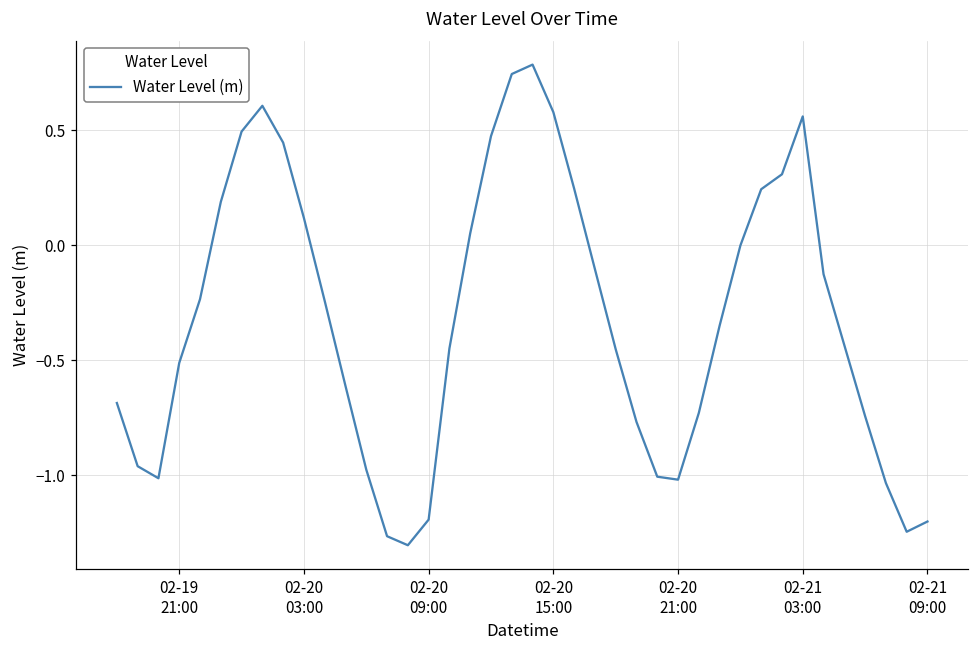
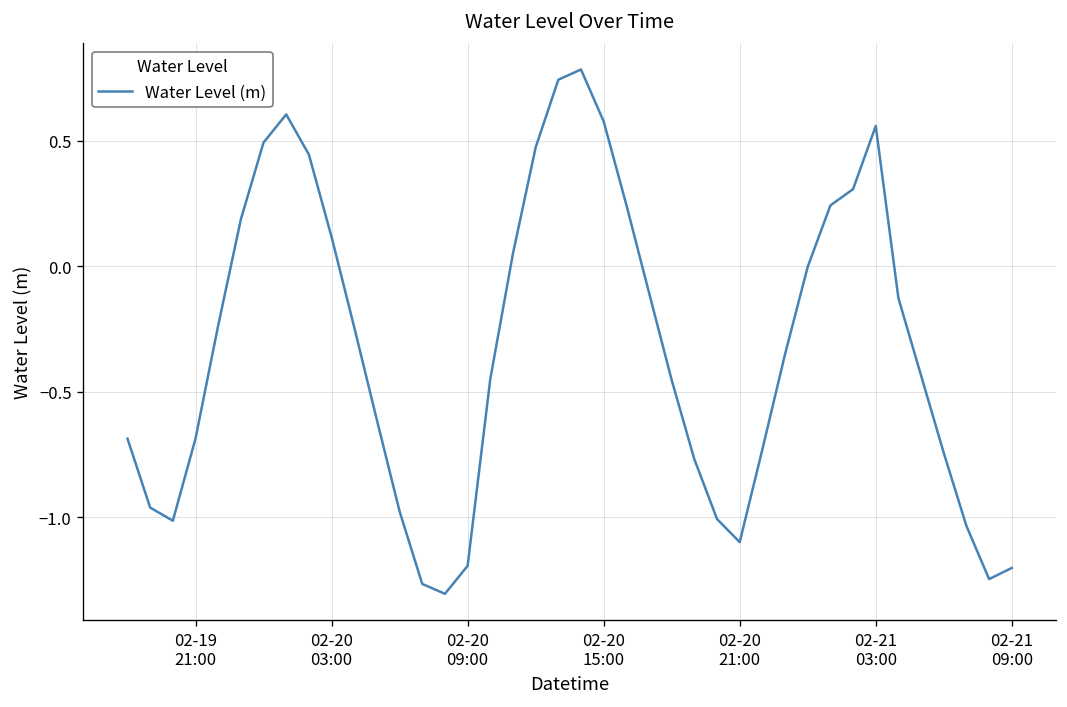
02-19 21:00: -0.51 -> -0.69
02-20 21:00: -1.02 -> -1.10
